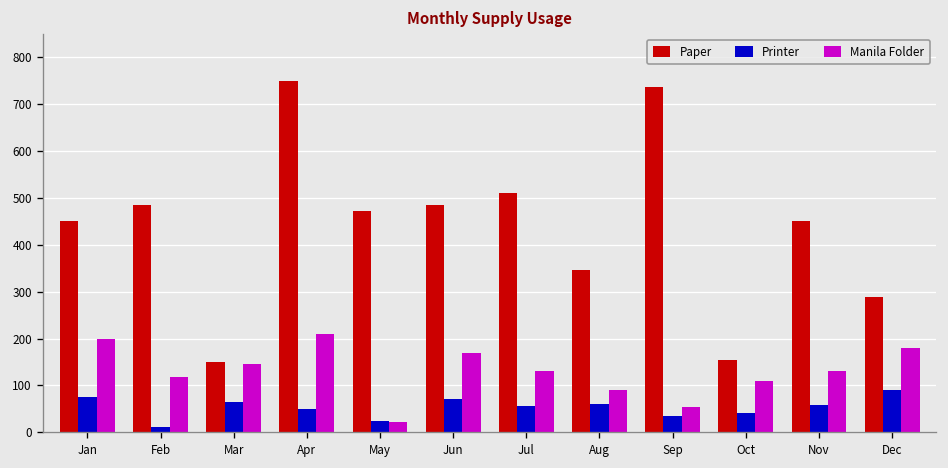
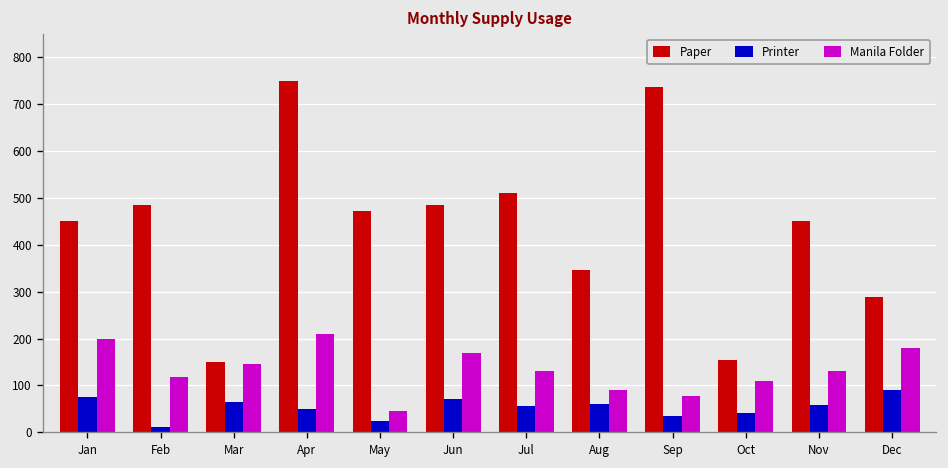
Manila Folder, May: 20 -> 50
Manila Folder, Sep: 60 -> 80
